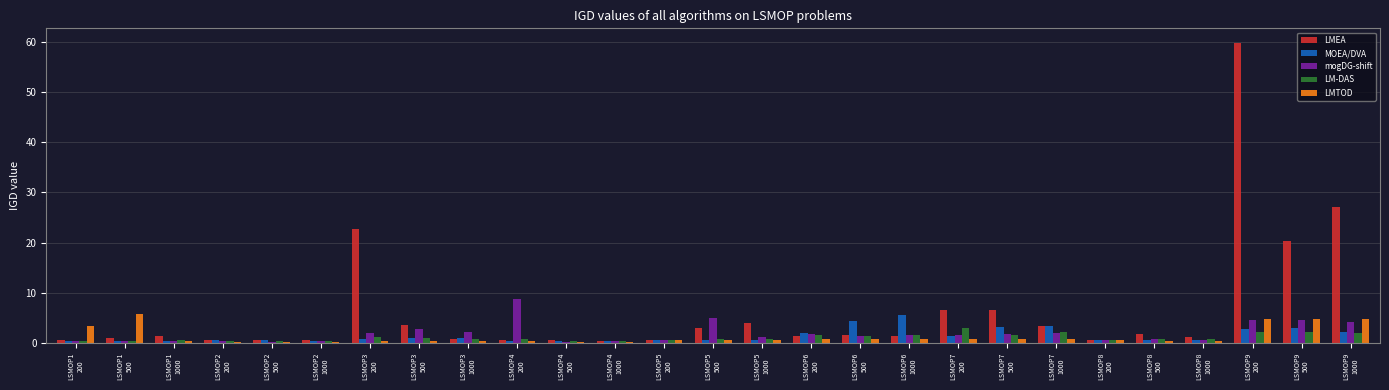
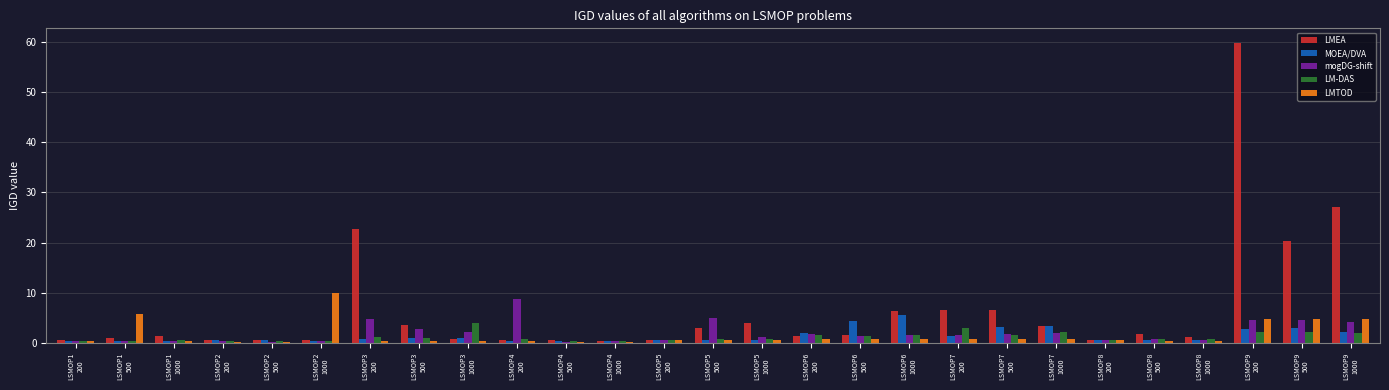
LMTOD, LSMOP1 200: 3 -> 0
LMTOD, LSMOP2 1000: 0 -> 10
mogDG-shift, LSMOP3 200: 2 -> 5
LM-DAS, LSMOP3 1000: 1 -> 4
LMEA, LSMOP6 1000: 1 -> 6
